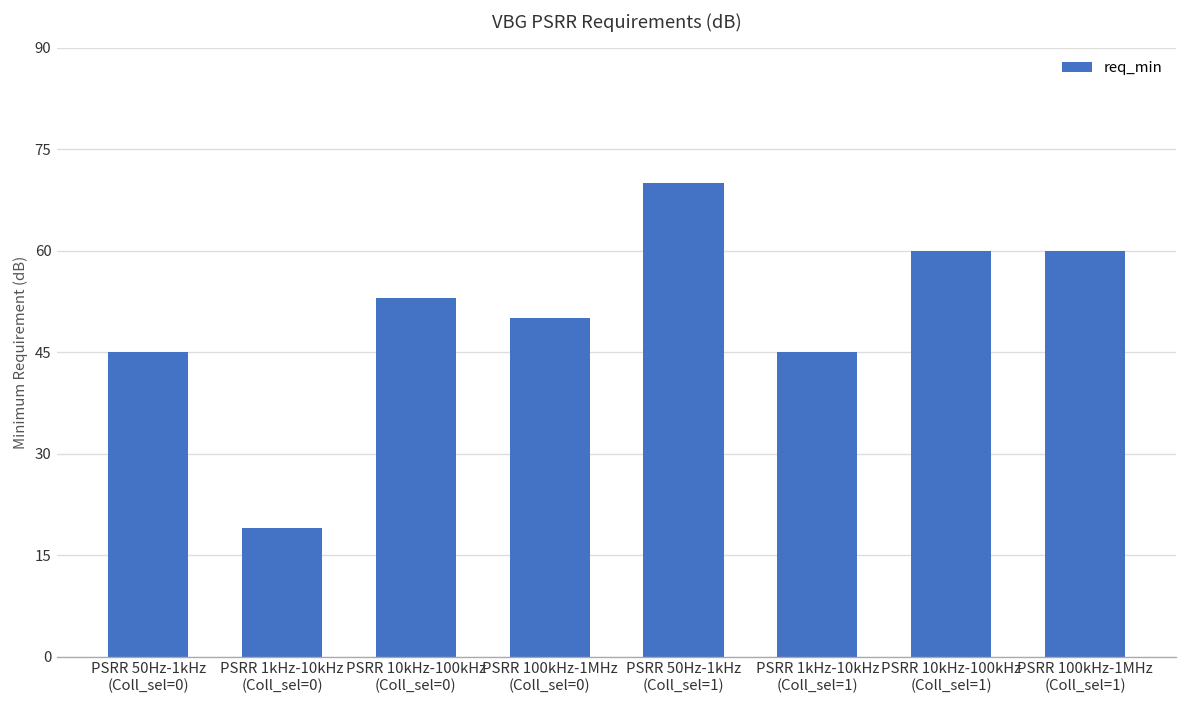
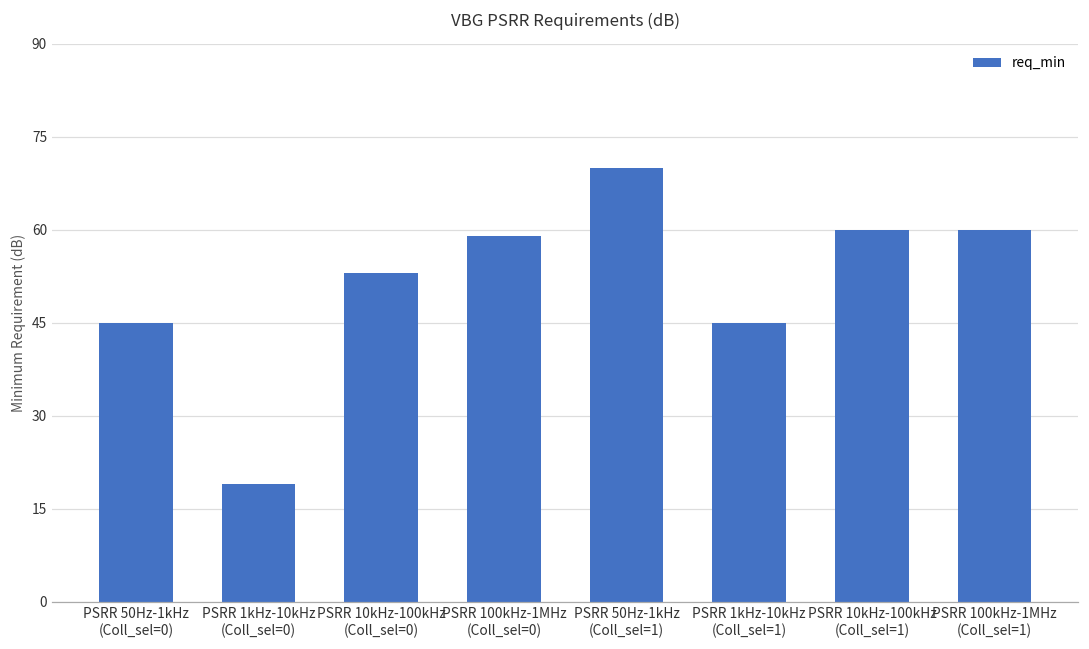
PSRR 100kHz-1MHz (Coll_sel=0): 50 -> 59
